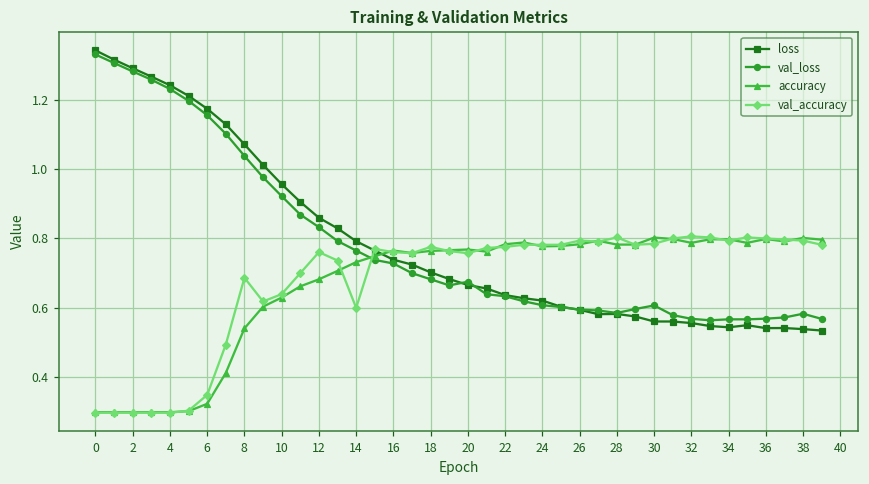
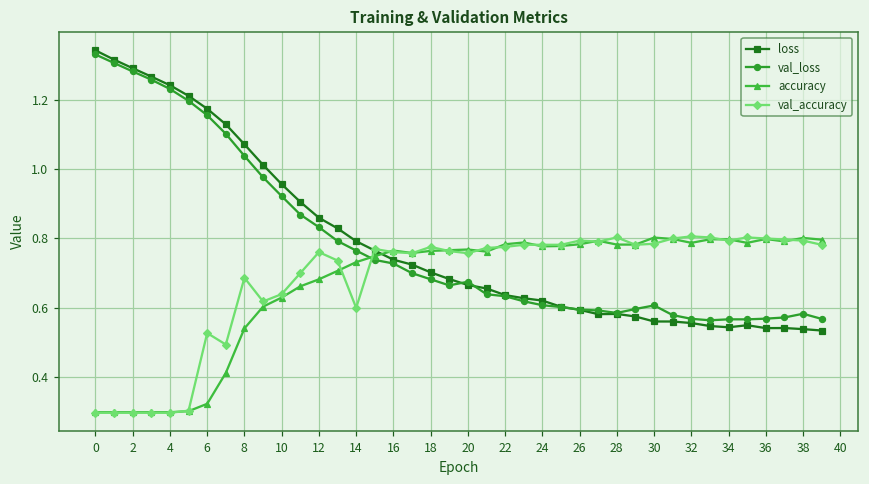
val_accuracy, 6: 0.35 -> 0.53
